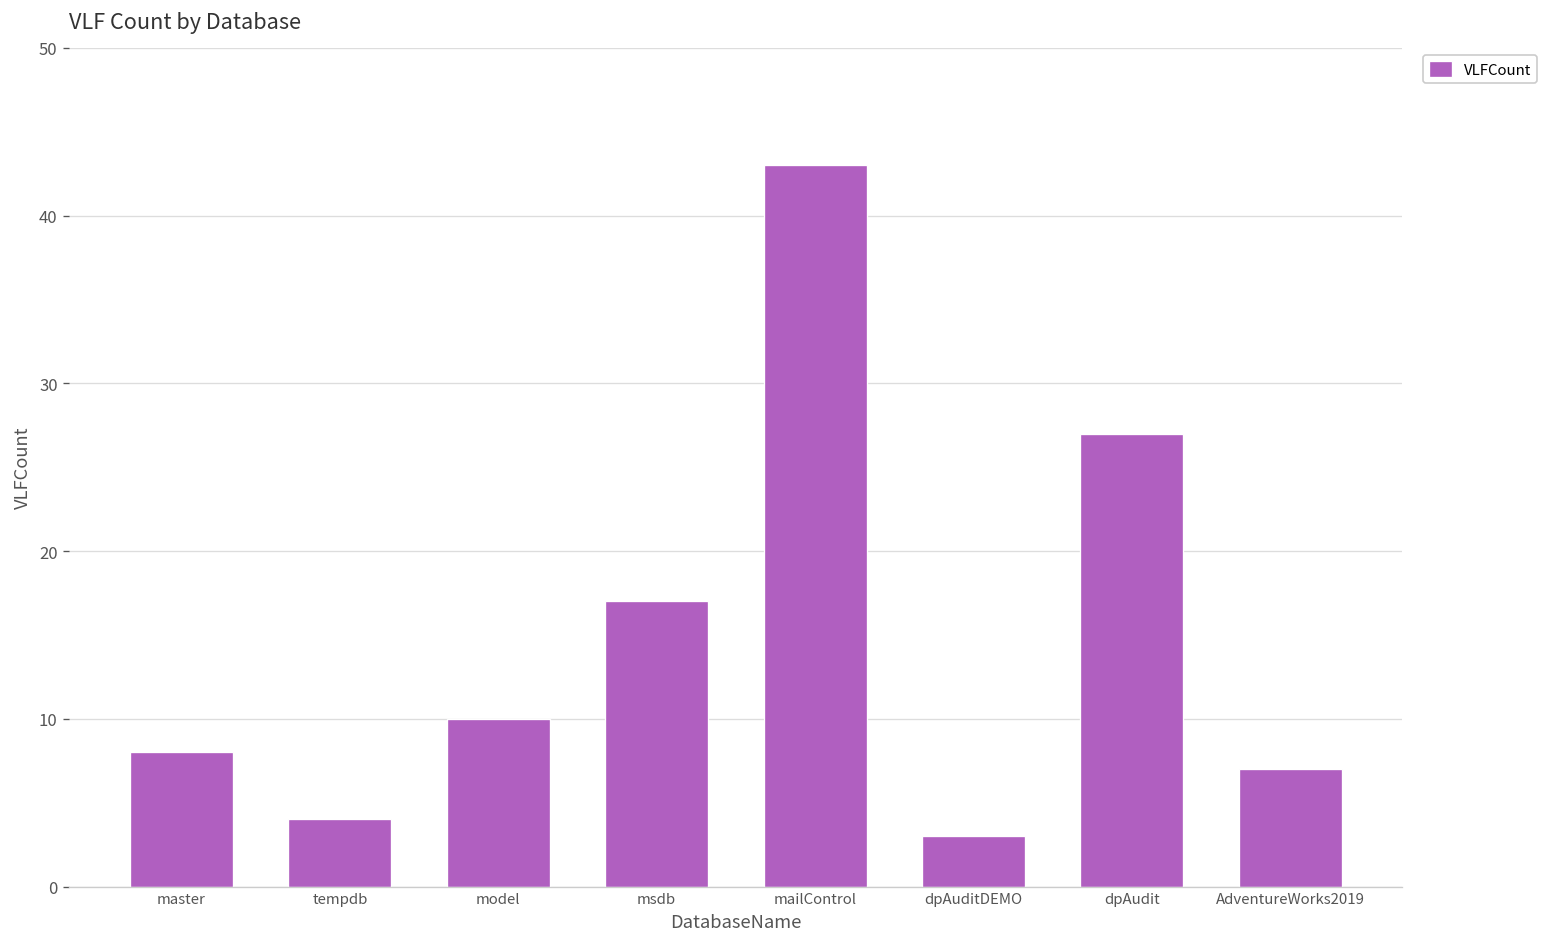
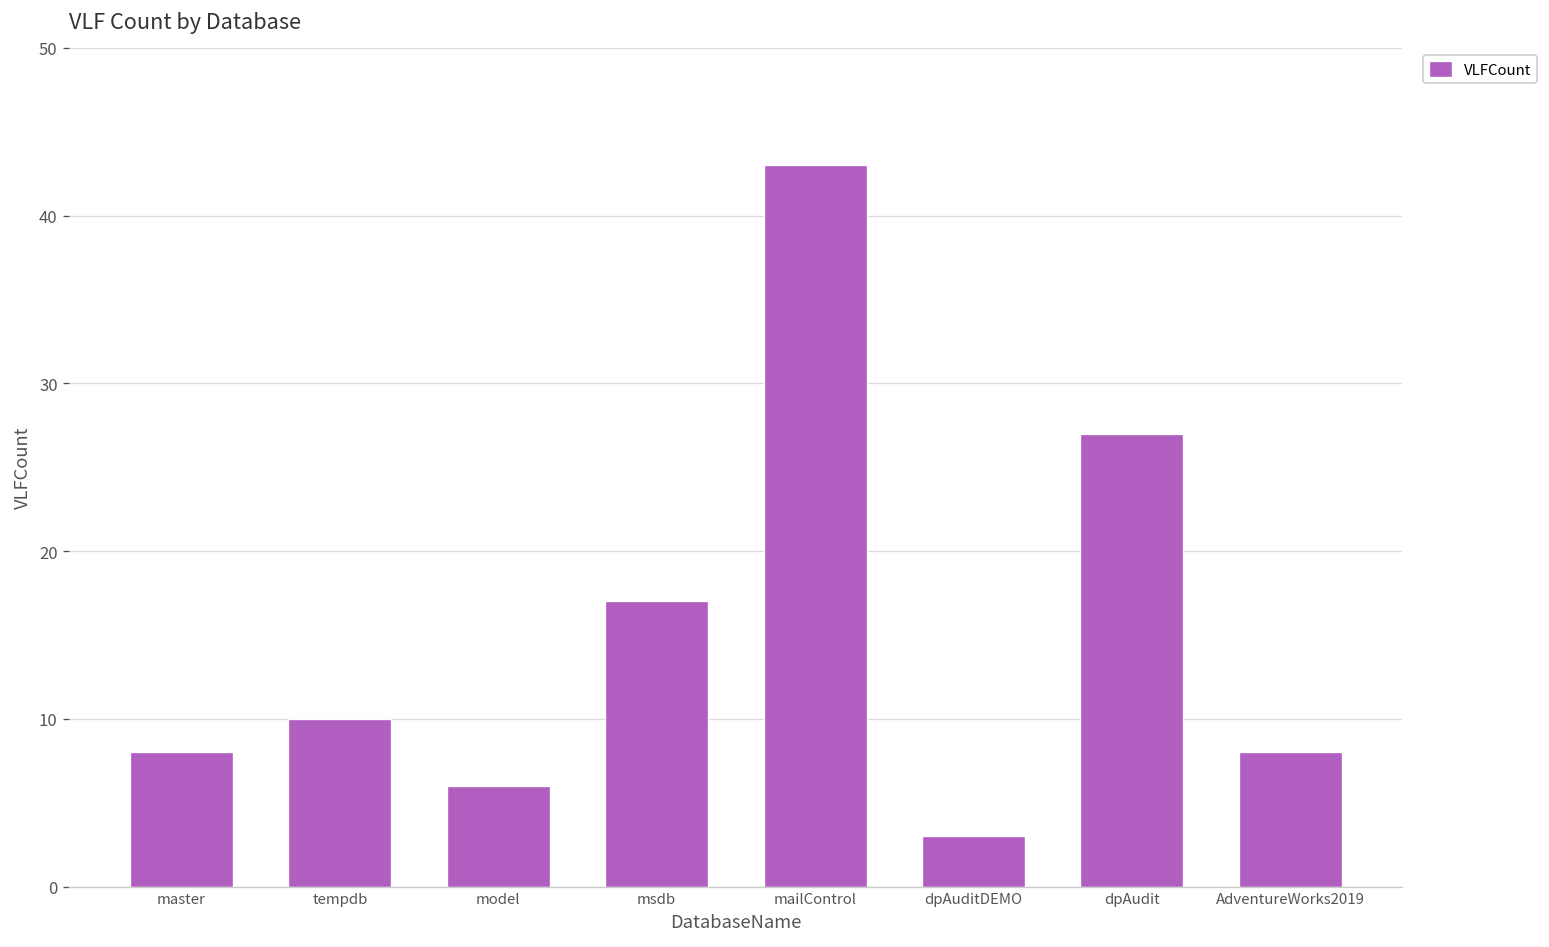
tempdb: 4 -> 10
model: 10 -> 6
AdventureWorks2019: 7 -> 8
